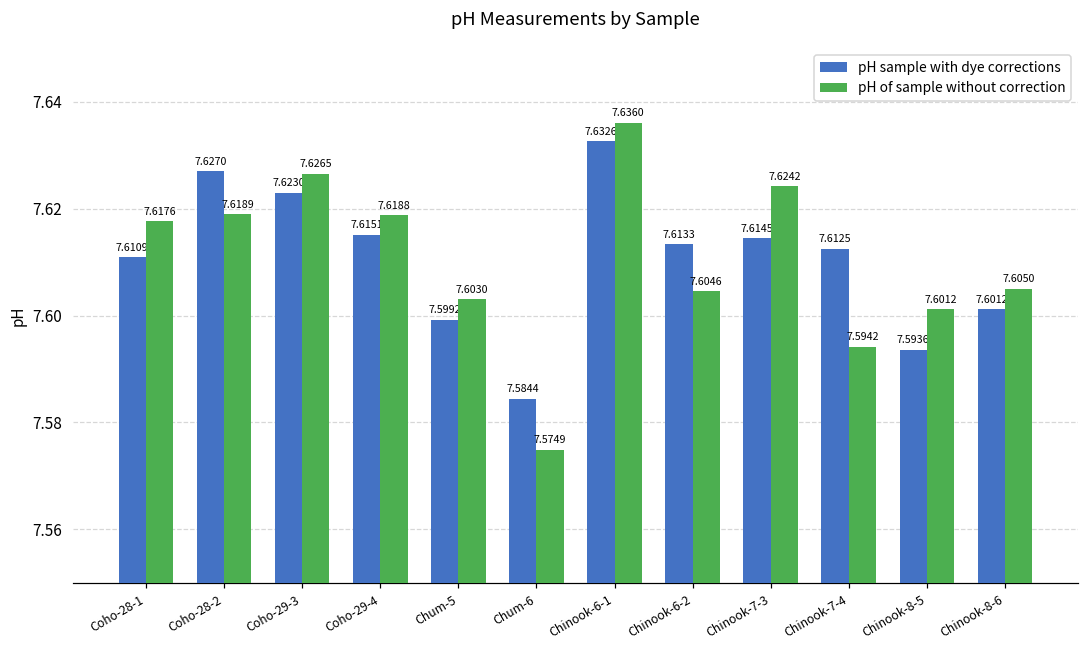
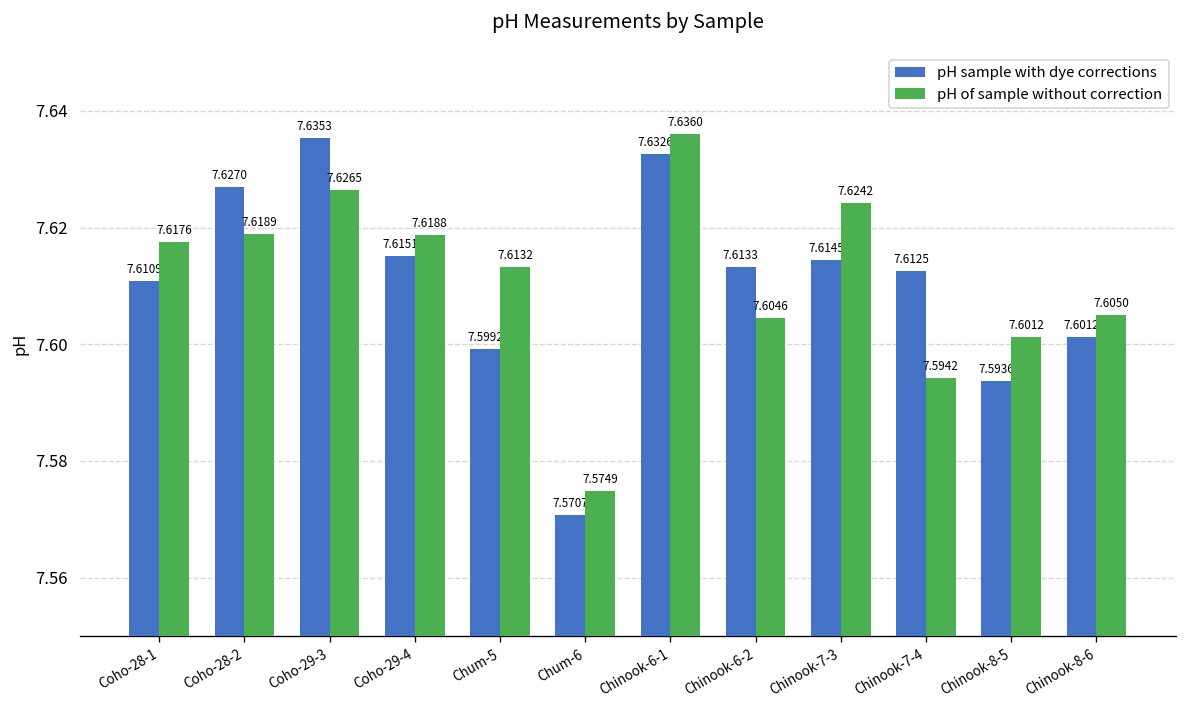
pH sample with dye corrections, Coho-29-3: 7.6230 -> 7.6353
pH of sample without correction, Chum-5: 7.6030 -> 7.6132
pH sample with dye corrections, Chum-6: 7.5844 -> 7.5707
